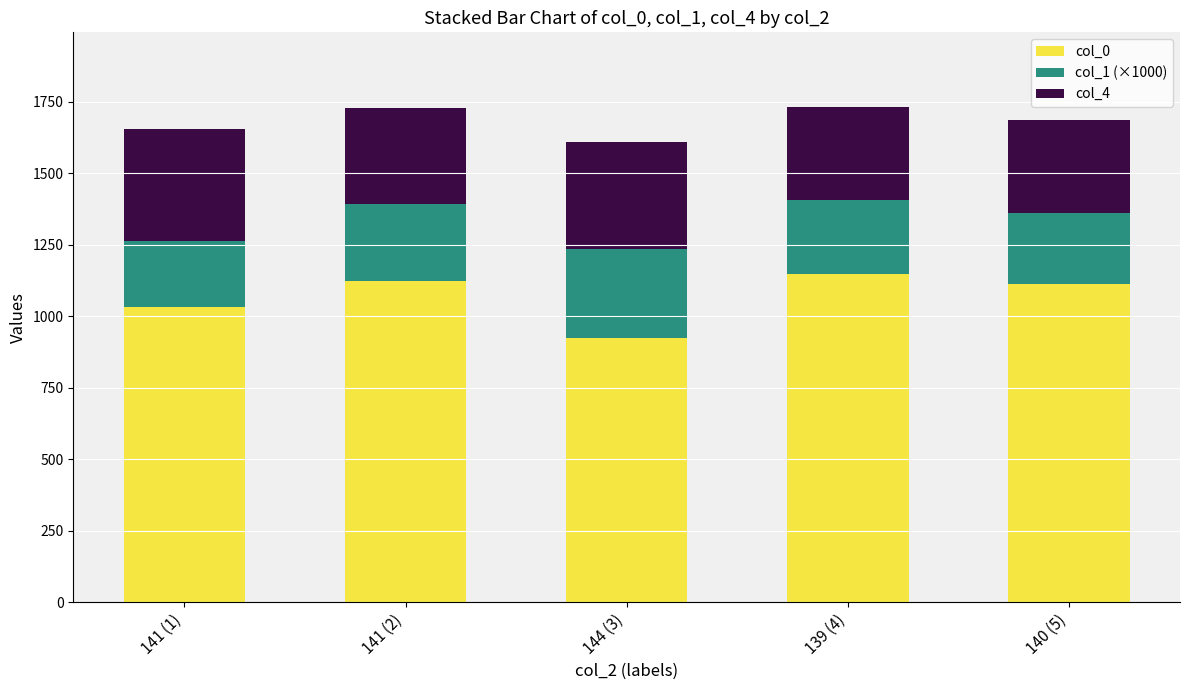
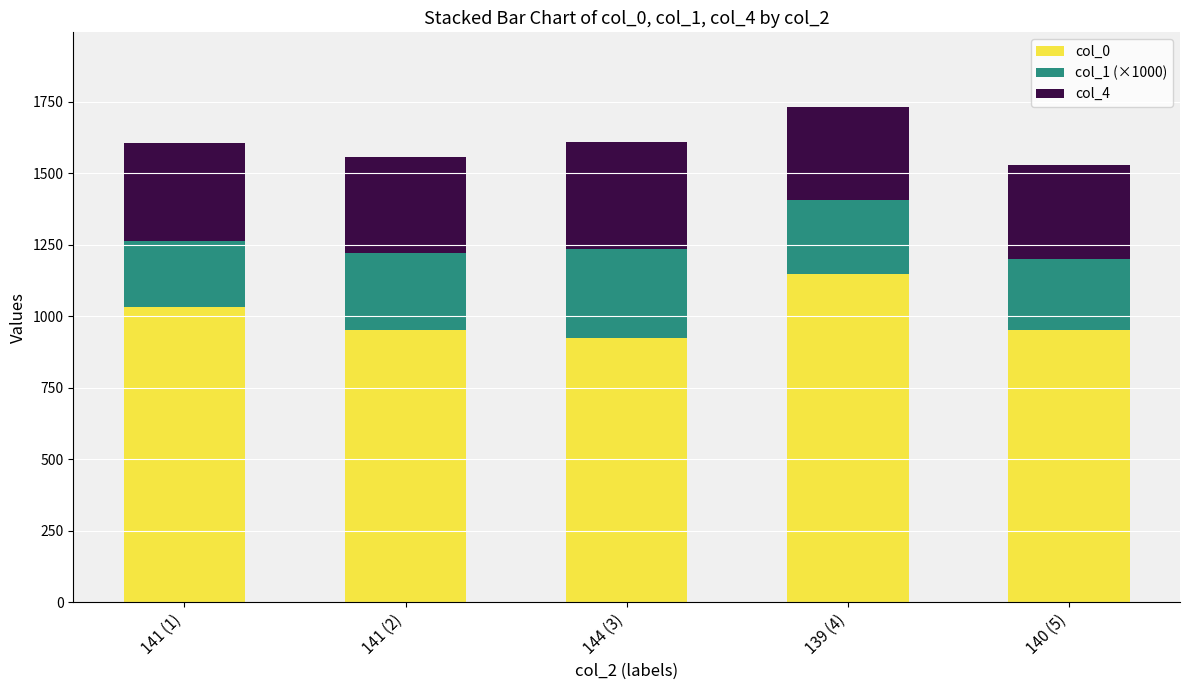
col_4, 141 (1): 390 -> 340
col_0, 141 (2): 1120 -> 950
col_0, 140 (5): 1110 -> 950
